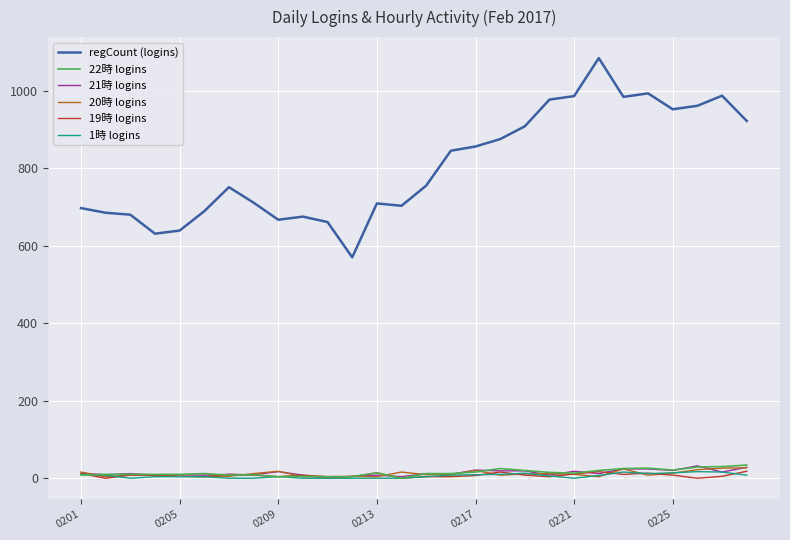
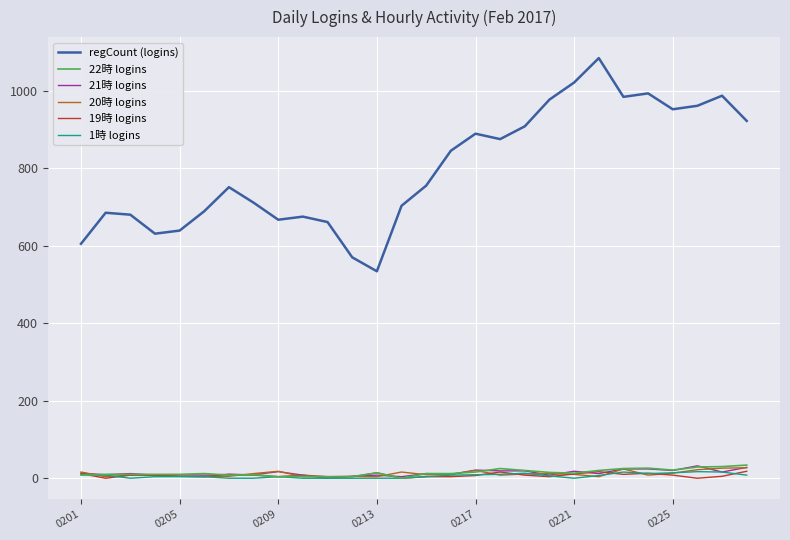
regCount (logins), 0201: 700 -> 610
regCount (logins), 0213: 710 -> 530
regCount (logins), 0217: 860 -> 890
regCount (logins), 0221: 990 -> 1020
